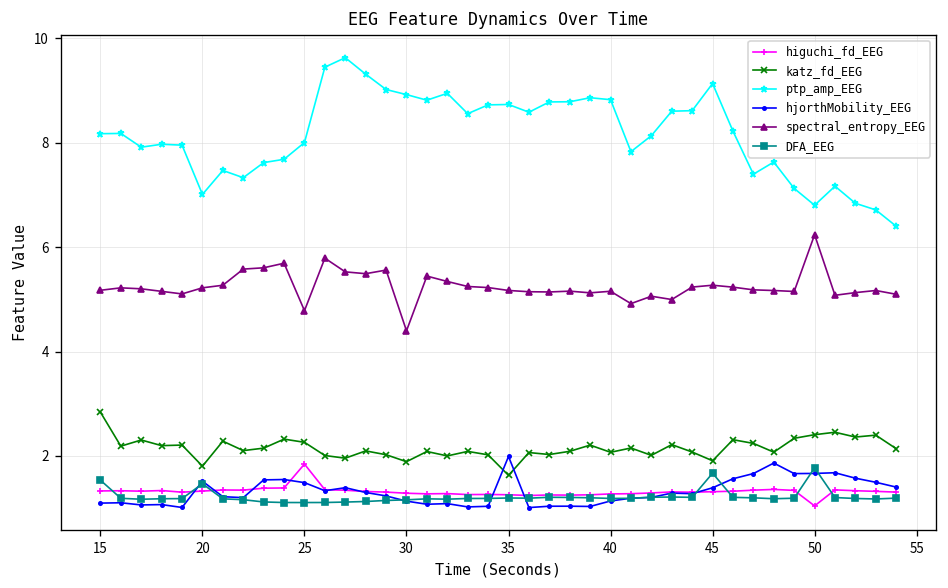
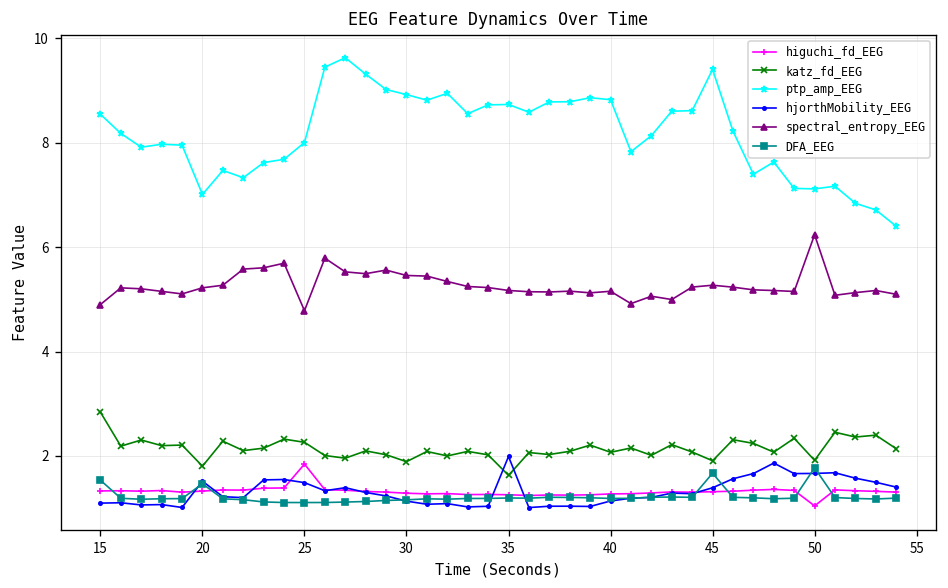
ptp_amp_EEG, 15: 8.2 -> 8.5
spectral_entropy_EEG, 15: 5.2 -> 4.9
spectral_entropy_EEG, 30: 4.4 -> 5.5
ptp_amp_EEG, 45: 9.1 -> 9.4
katz_fd_EEG, 50: 2.4 -> 1.9
ptp_amp_EEG, 50: 6.8 -> 7.1
